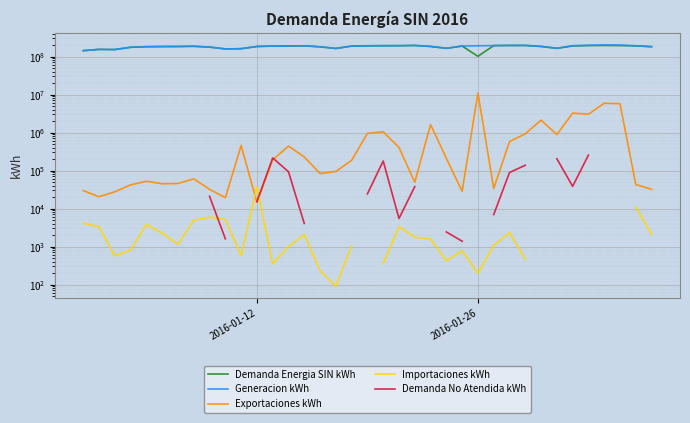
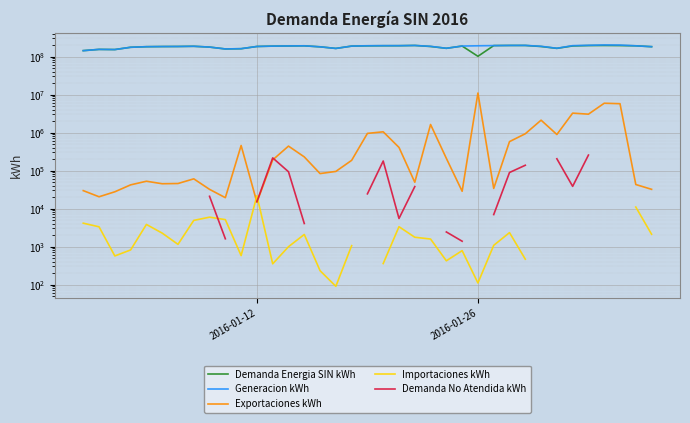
Importaciones kWh, 2016-01-12: 40000 -> 20000
Importaciones kWh, 2016-01-26: 200 -> 110
